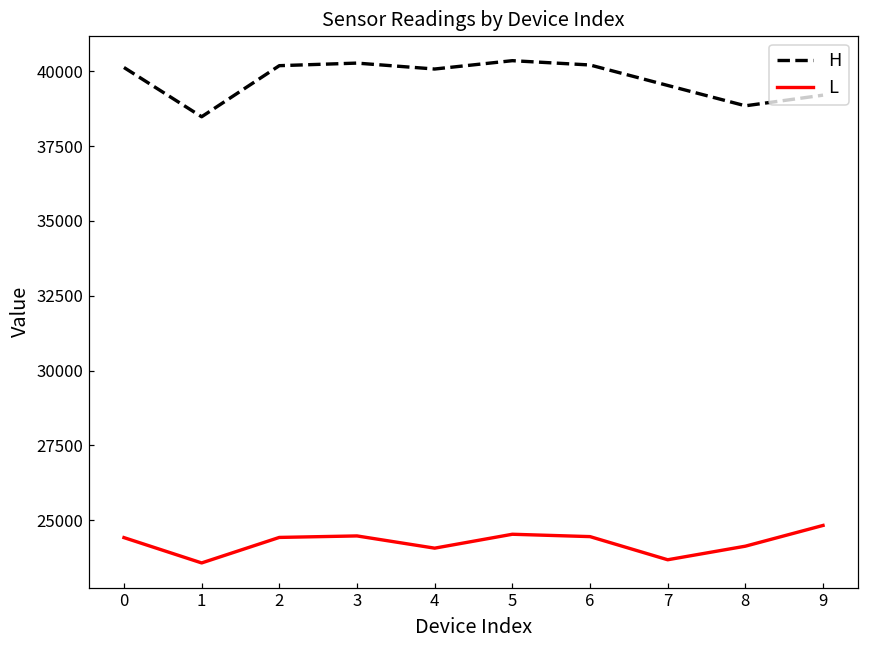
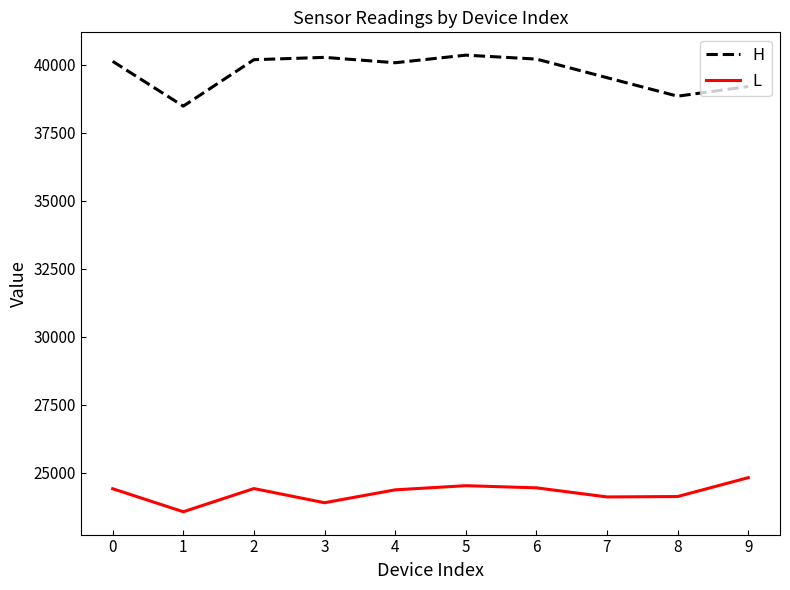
L, 3: 24500 -> 23900
L, 4: 24100 -> 24400
L, 7: 23700 -> 24100
